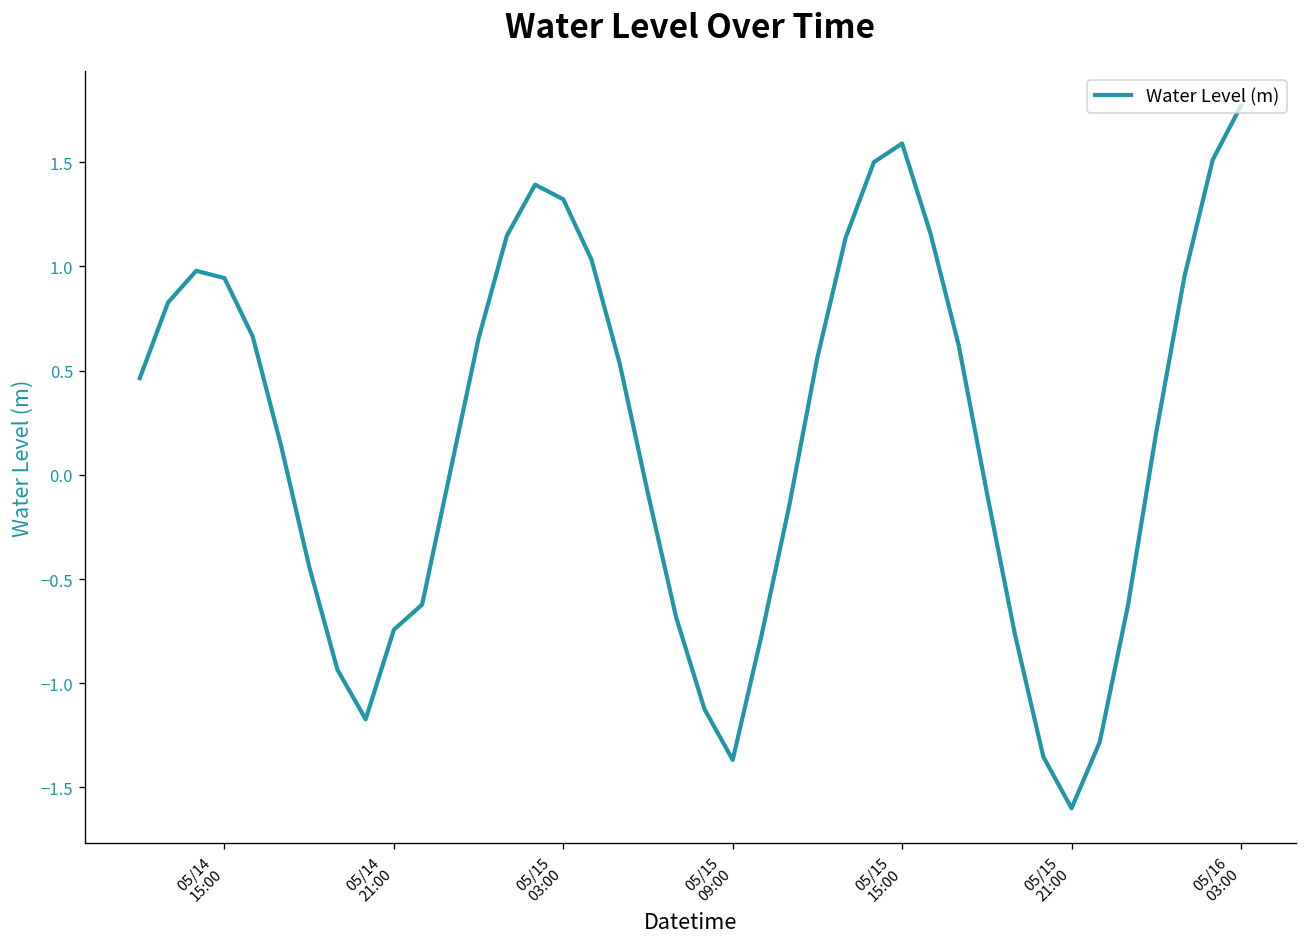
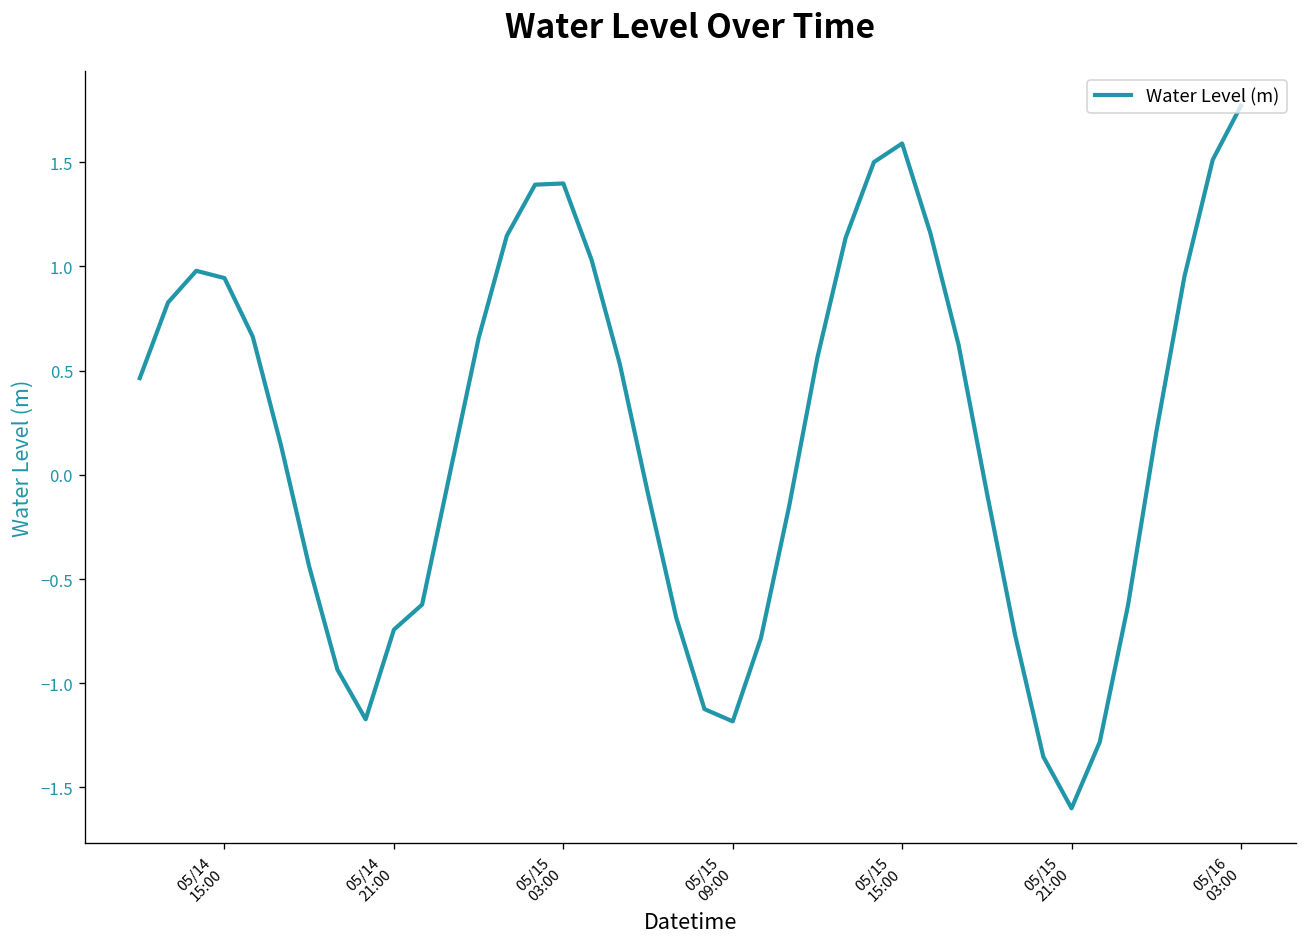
05/15 03:00: 1.32 -> 1.40
05/15 09:00: -1.37 -> -1.18
